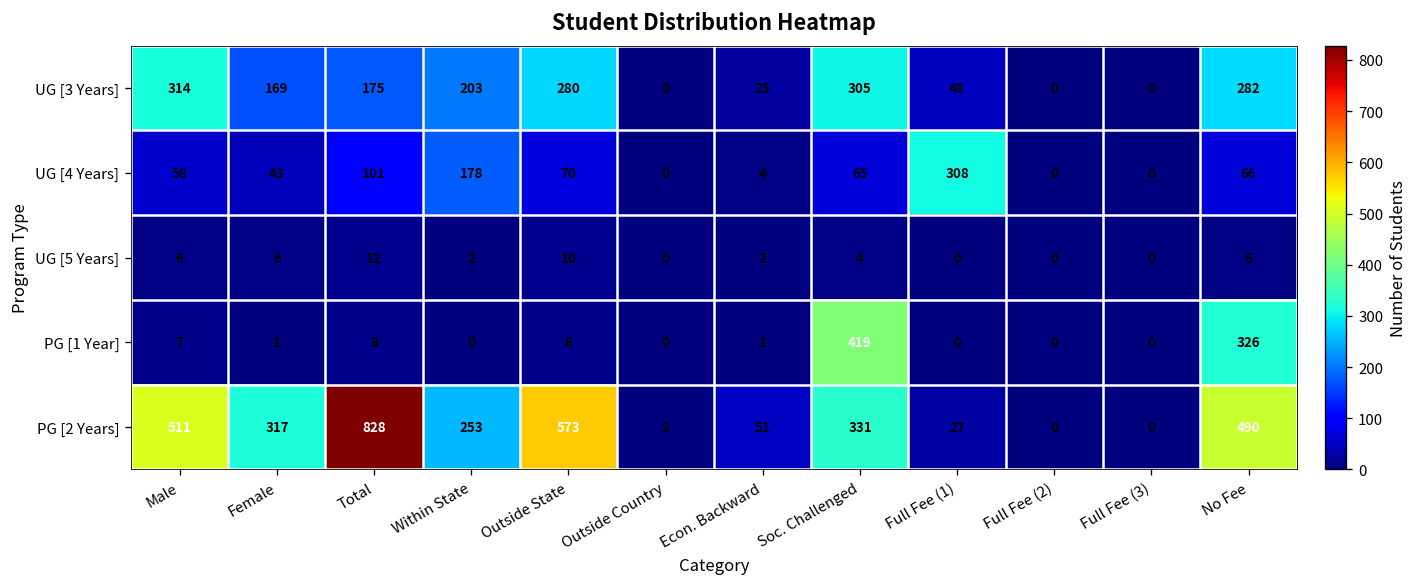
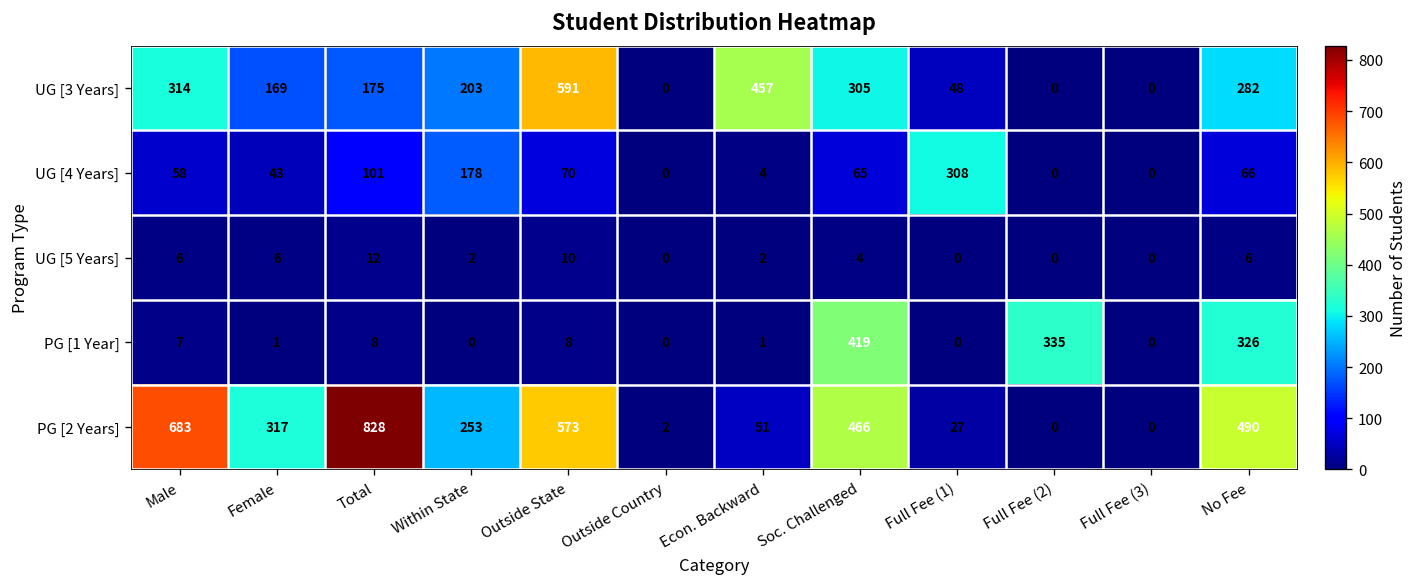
UG [3 Years], Outside State: 280 -> 591
UG [3 Years], Econ. Backward: 25 -> 457
PG [1 Year], Full Fee (2): 0 -> 335
PG [2 Years], Male: 511 -> 683
PG [2 Years], Soc. Challenged: 331 -> 466
